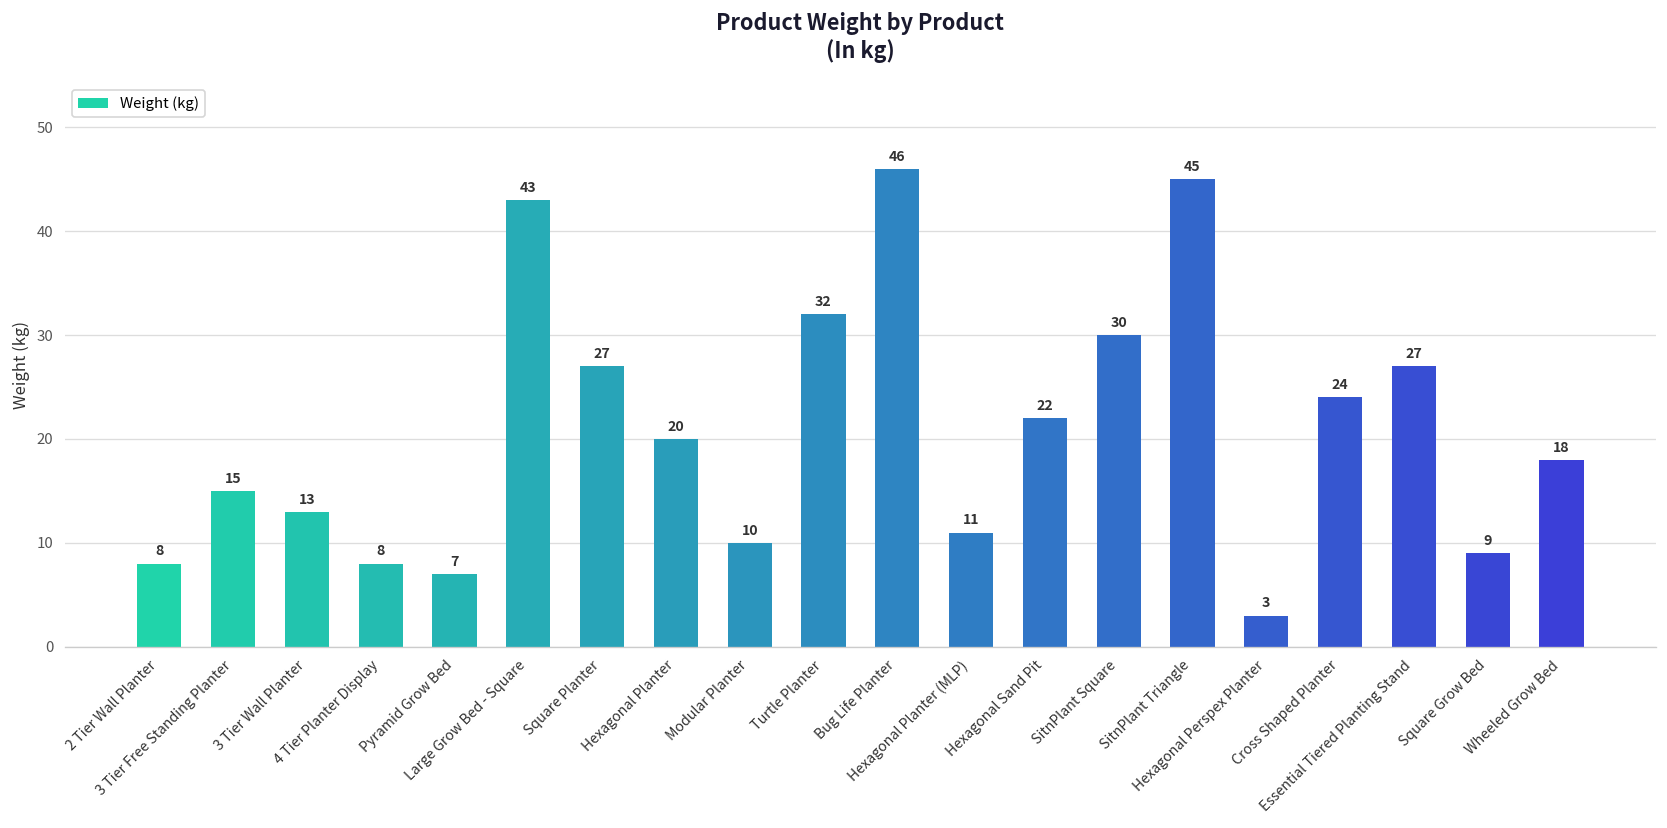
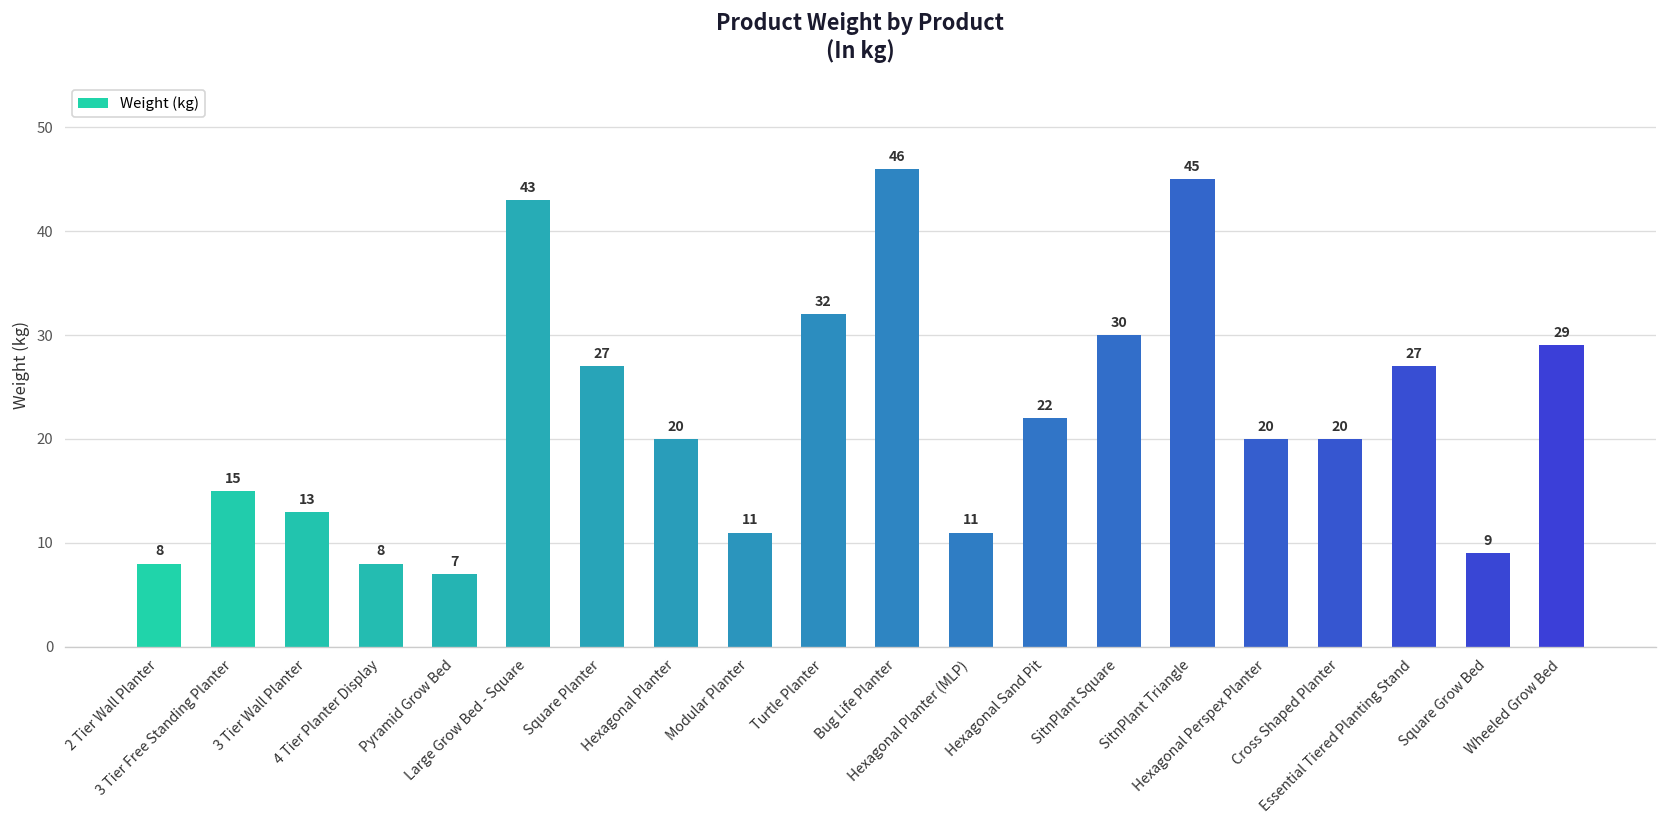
Modular Planter: 10 -> 11
Hexagonal Perspex Planter: 3 -> 20
Cross Shaped Planter: 24 -> 20
Wheeled Grow Bed: 18 -> 29
